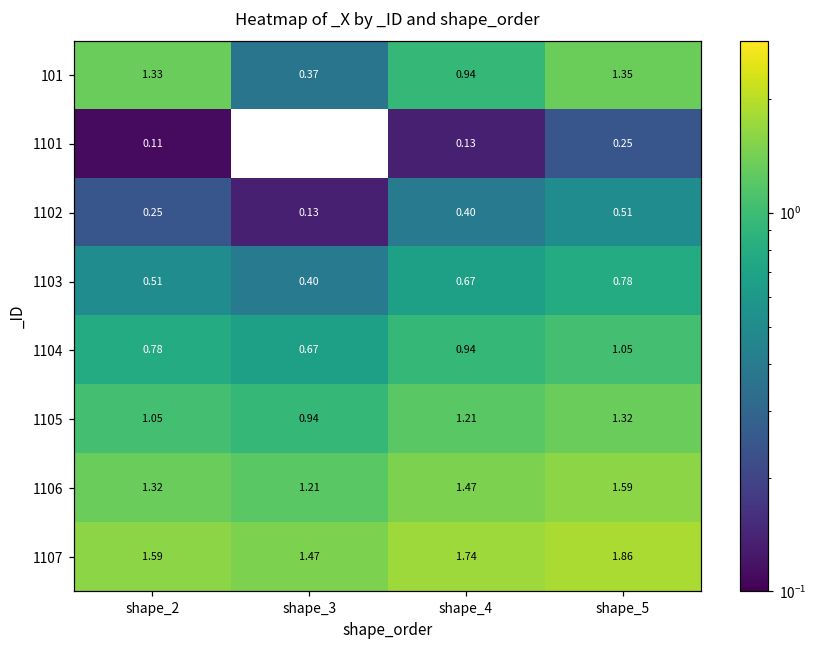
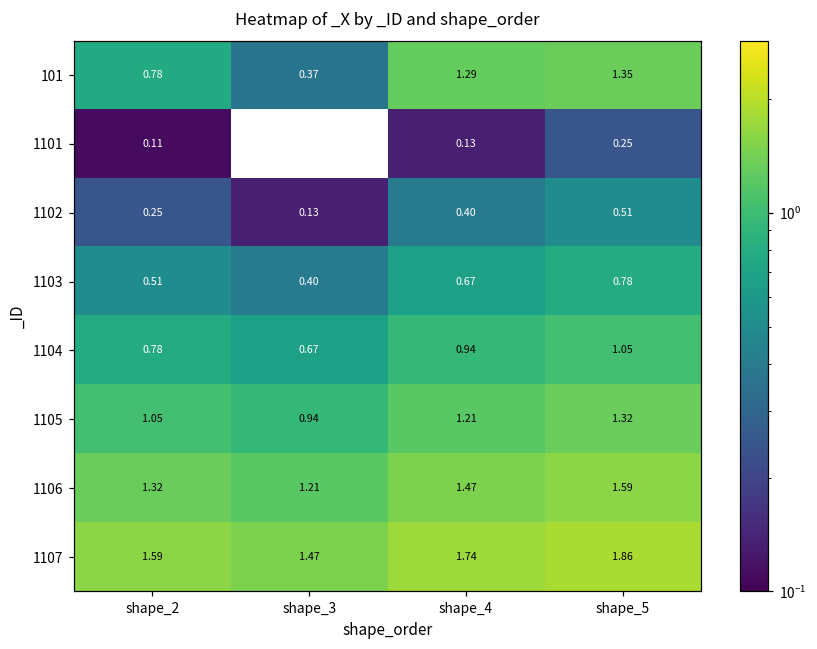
101, shape_2: 1.33 -> 0.78
101, shape_4: 0.94 -> 1.29
